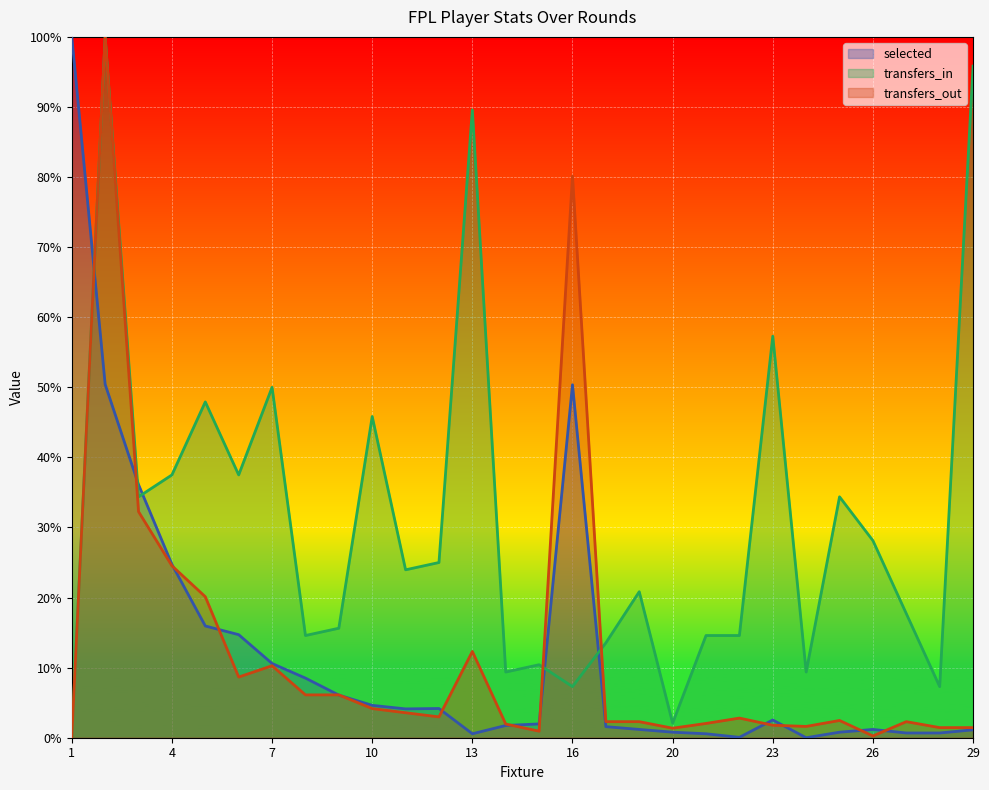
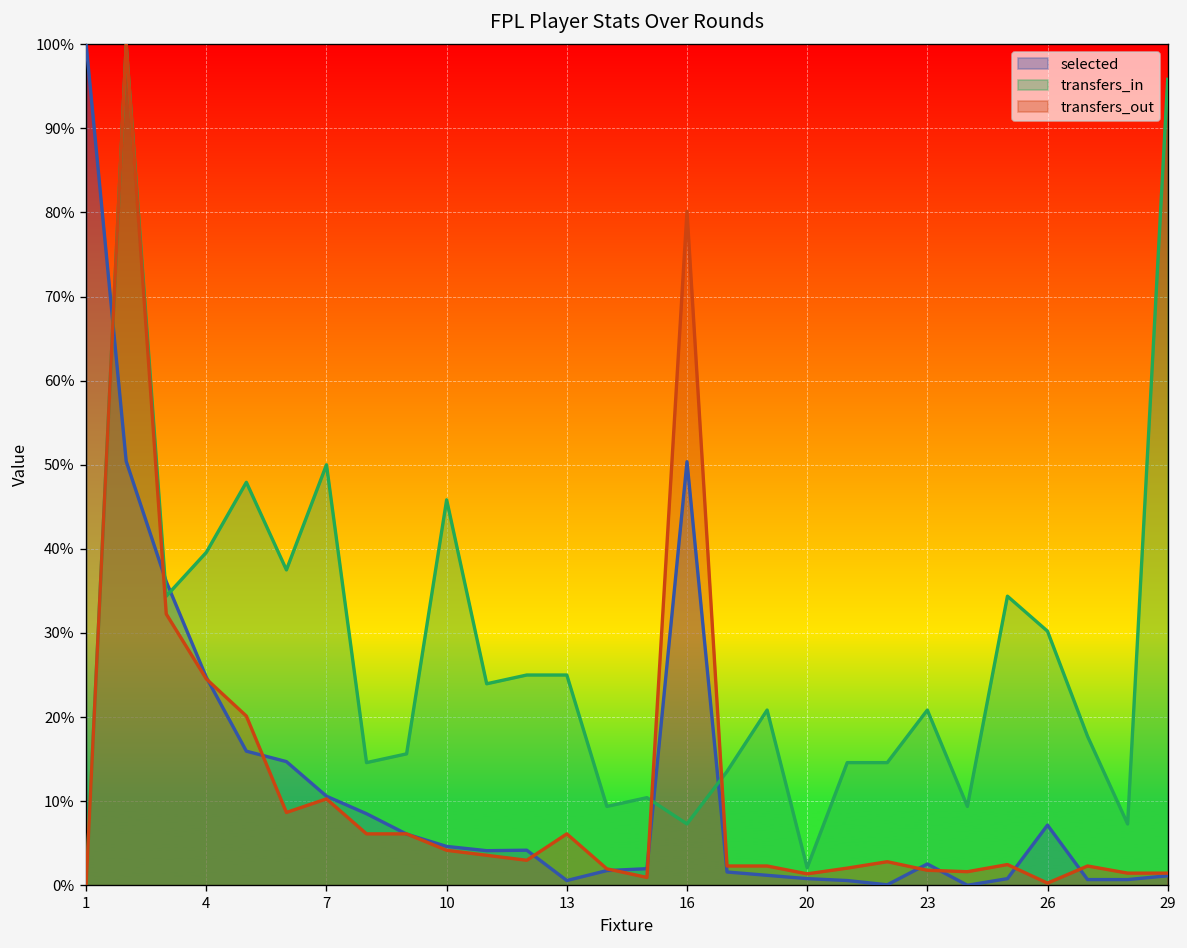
transfers_in, 4: 38% -> 40%
transfers_in, 13: 90% -> 25%
transfers_out, 13: 12% -> 6%
transfers_in, 23: 57% -> 21%
selected, 26: 1% -> 7%
transfers_in, 26: 28% -> 30%
